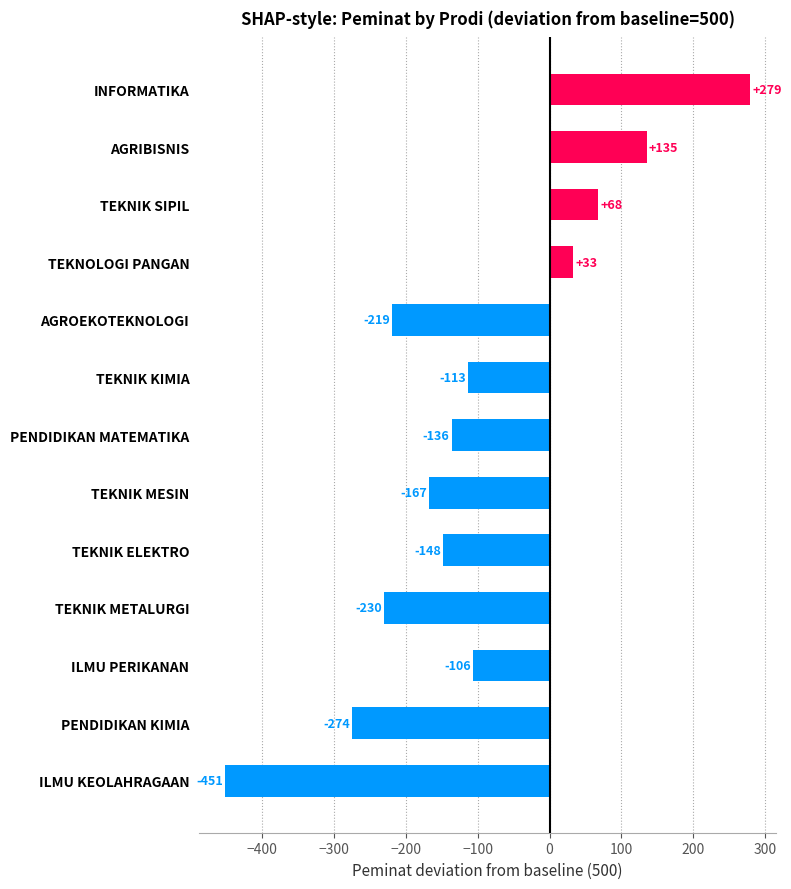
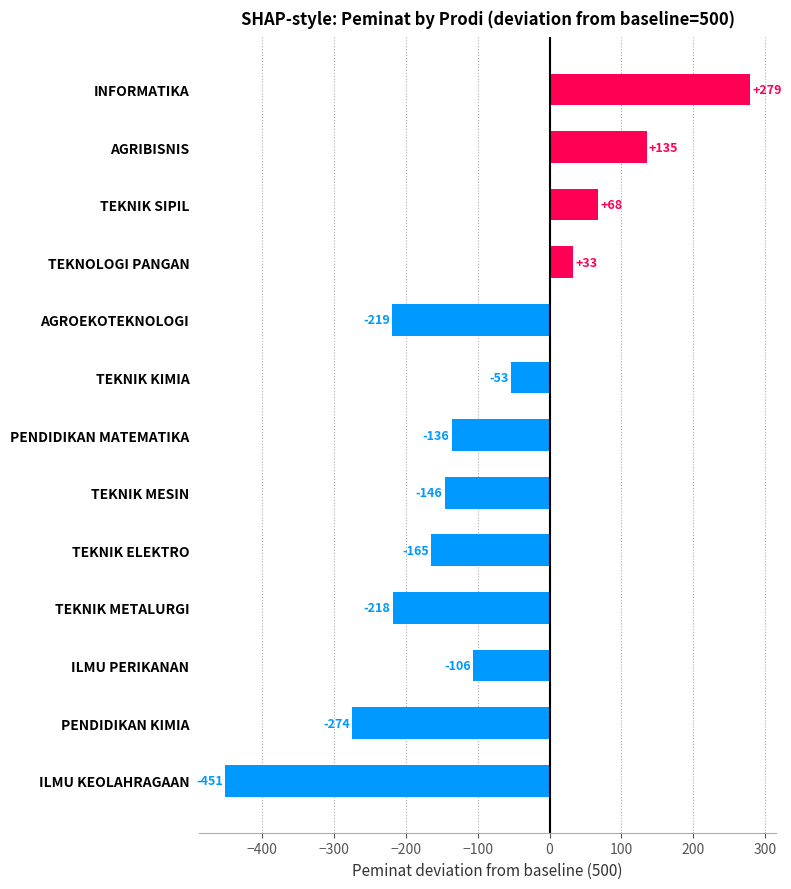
TEKNIK KIMIA: -113 -> -53
TEKNIK MESIN: -167 -> -146
TEKNIK ELEKTRO: -148 -> -165
TEKNIK METALURGI: -230 -> -218
